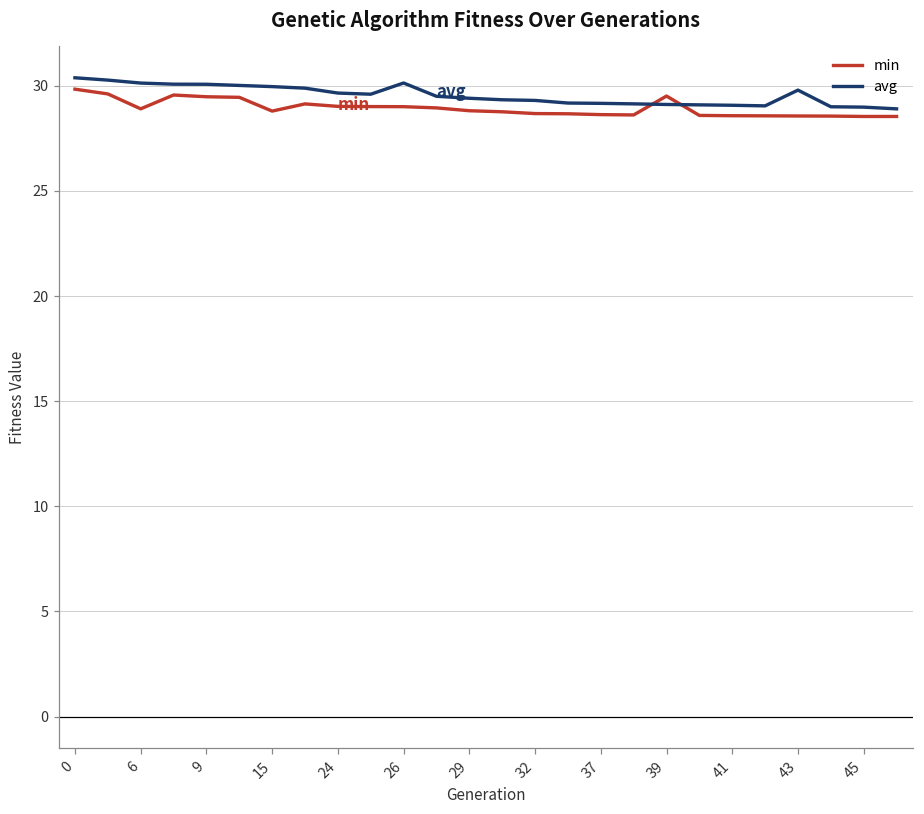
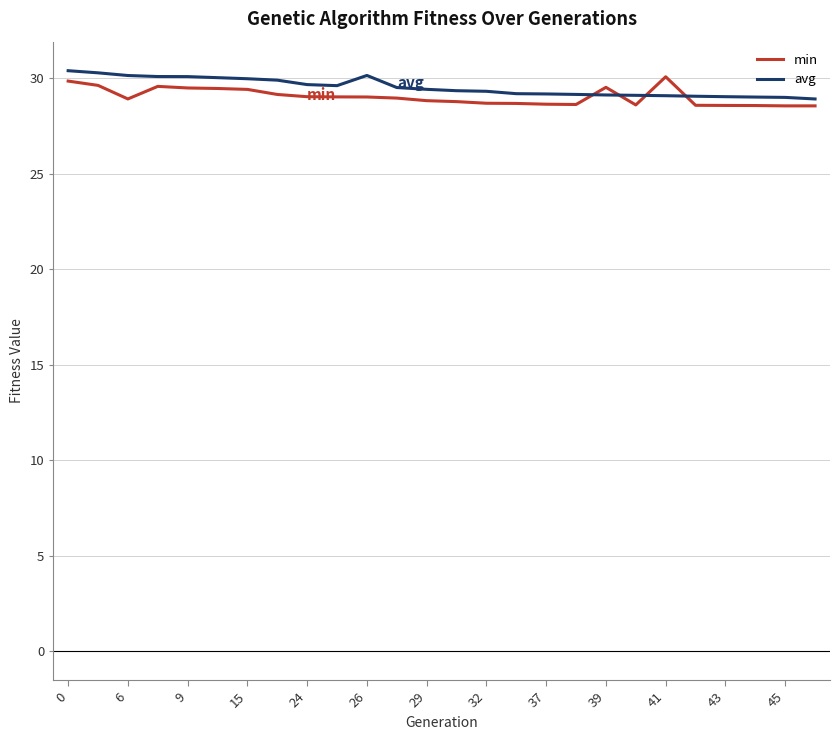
min, 15: 28.8 -> 29.4
min, 41: 28.6 -> 30.1
avg, 43: 29.8 -> 29.0
